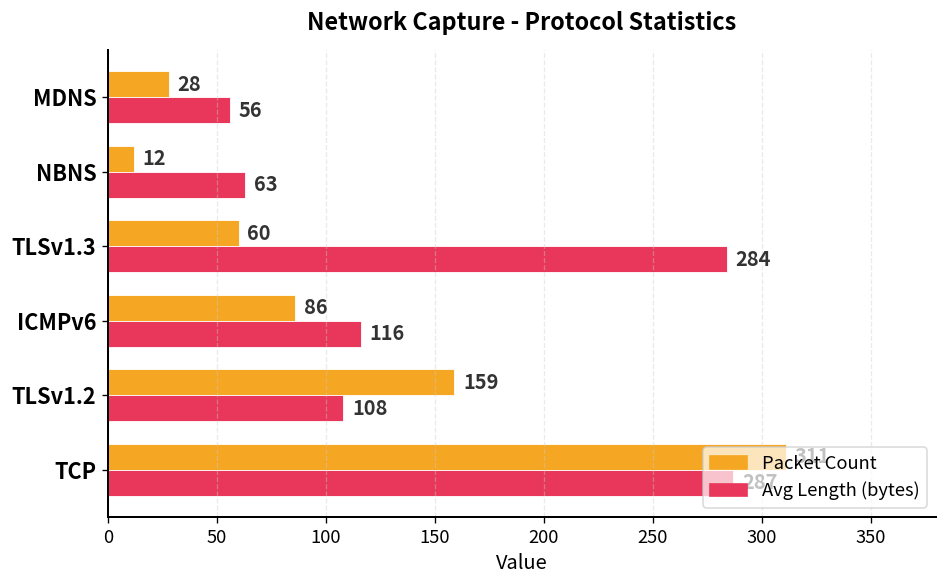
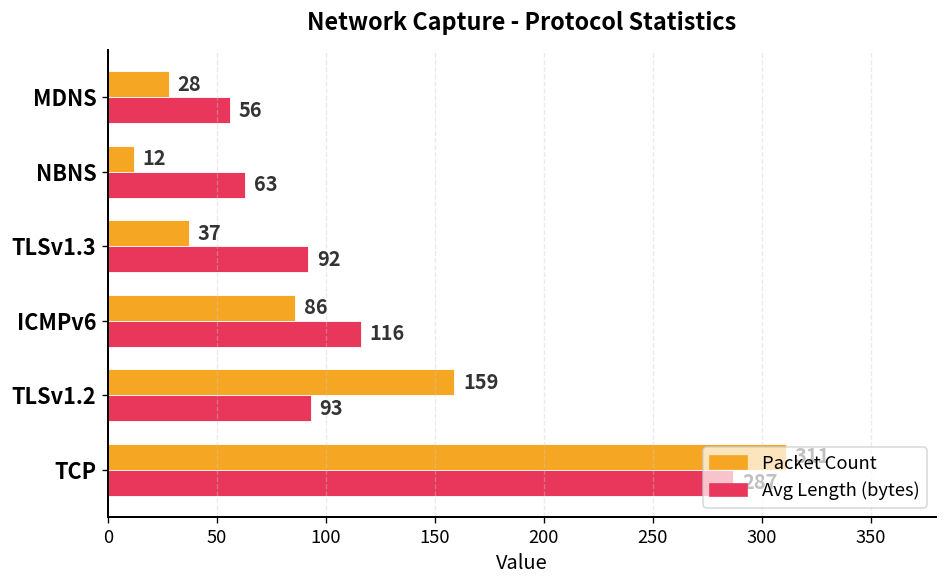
Packet Count, TLSv1.3: 60 -> 37
Avg Length (bytes), TLSv1.3: 284 -> 92
Avg Length (bytes), TLSv1.2: 108 -> 93
